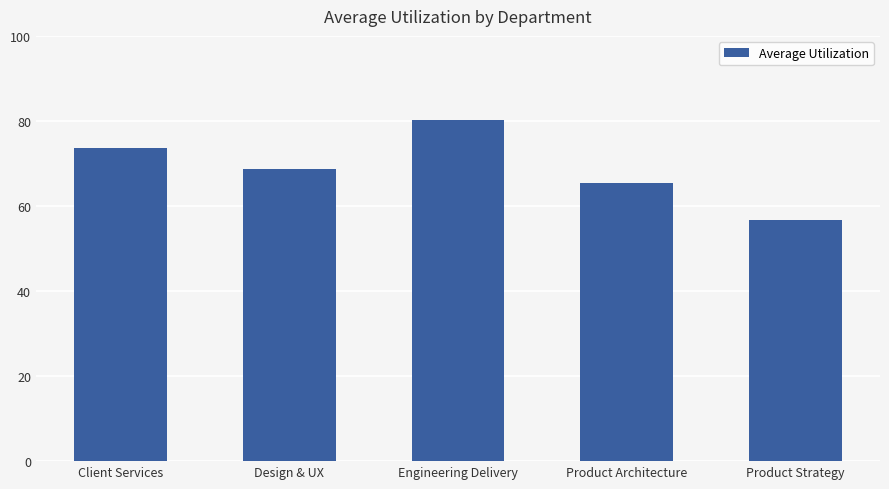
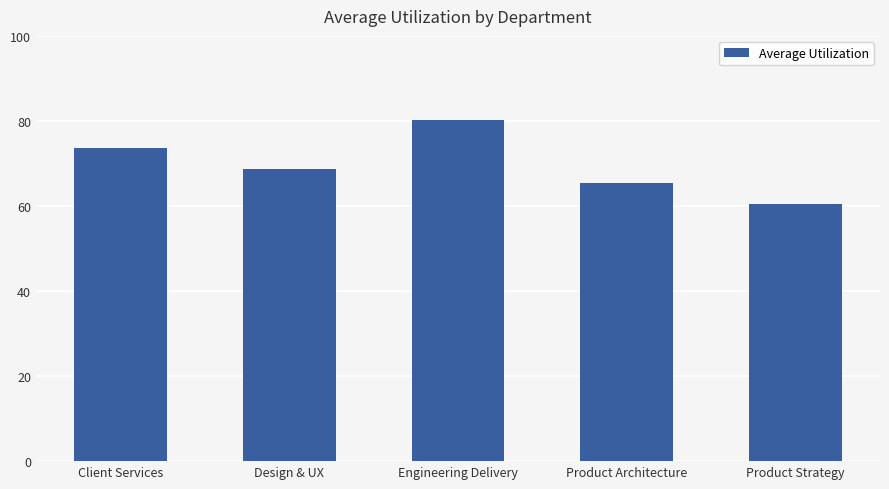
Product Strategy: 57 -> 61
